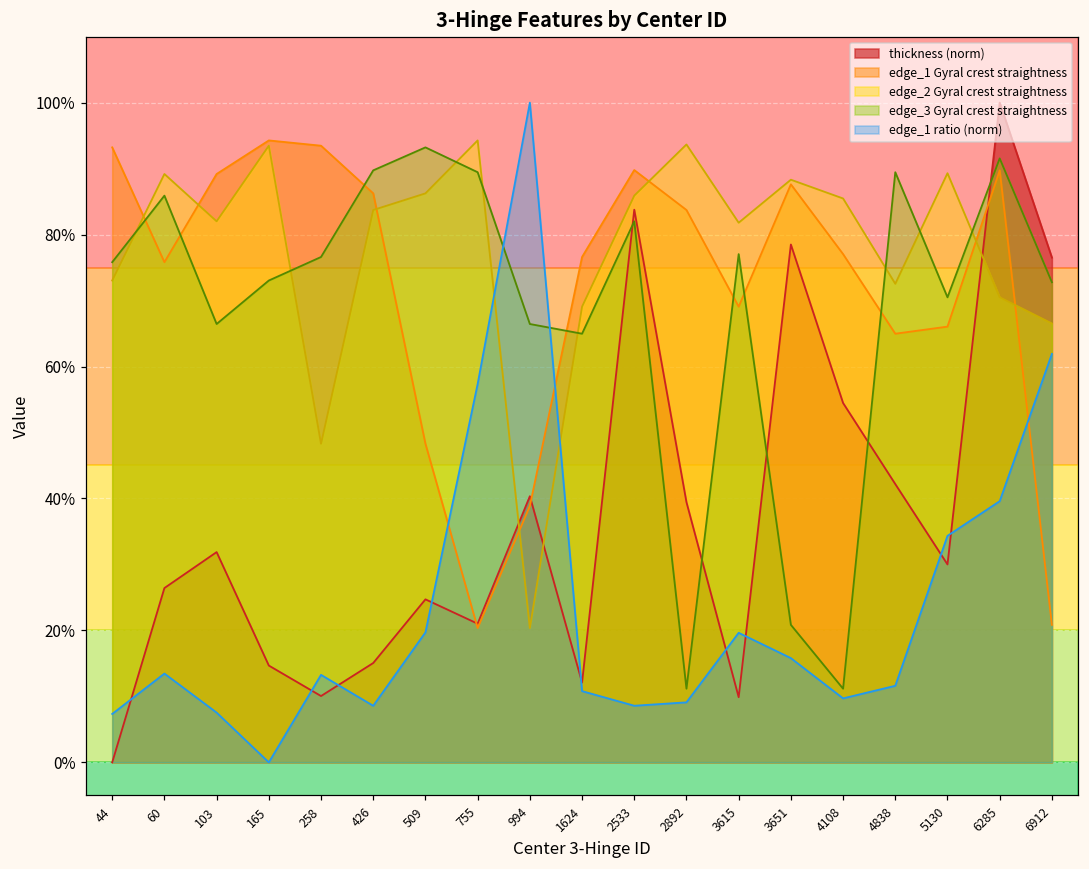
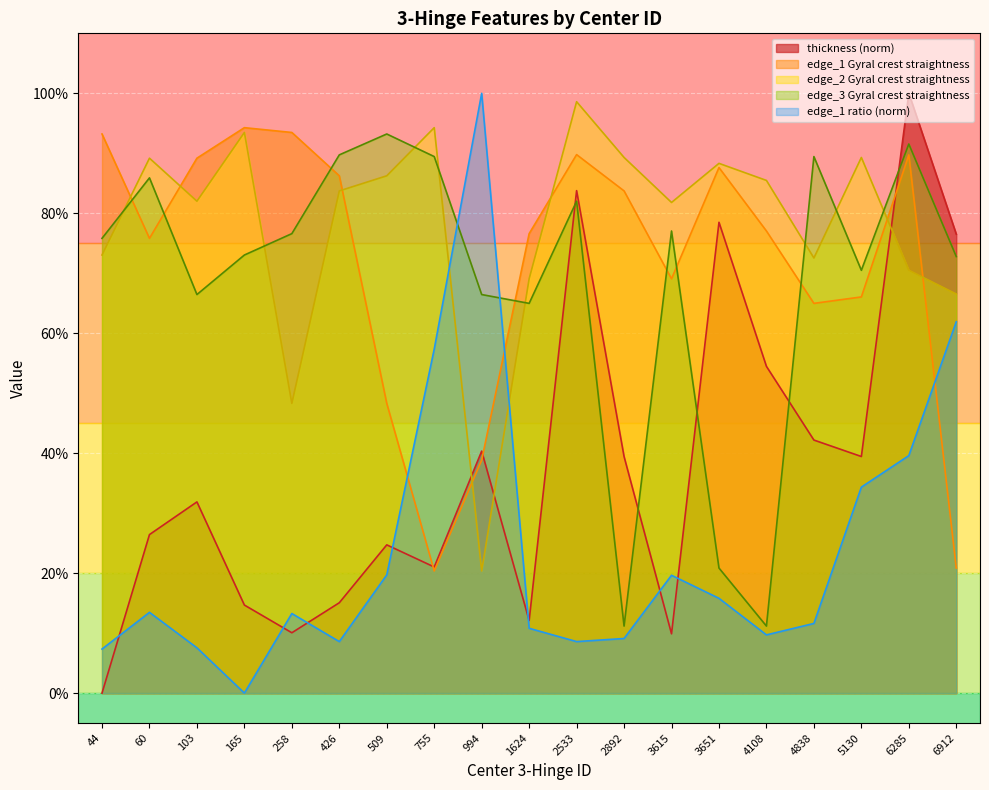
edge_2 Gyral crest straightness, 2533: 86% -> 99%
edge_2 Gyral crest straightness, 2892: 94% -> 89%
thickness (norm), 5130: 30% -> 39%
